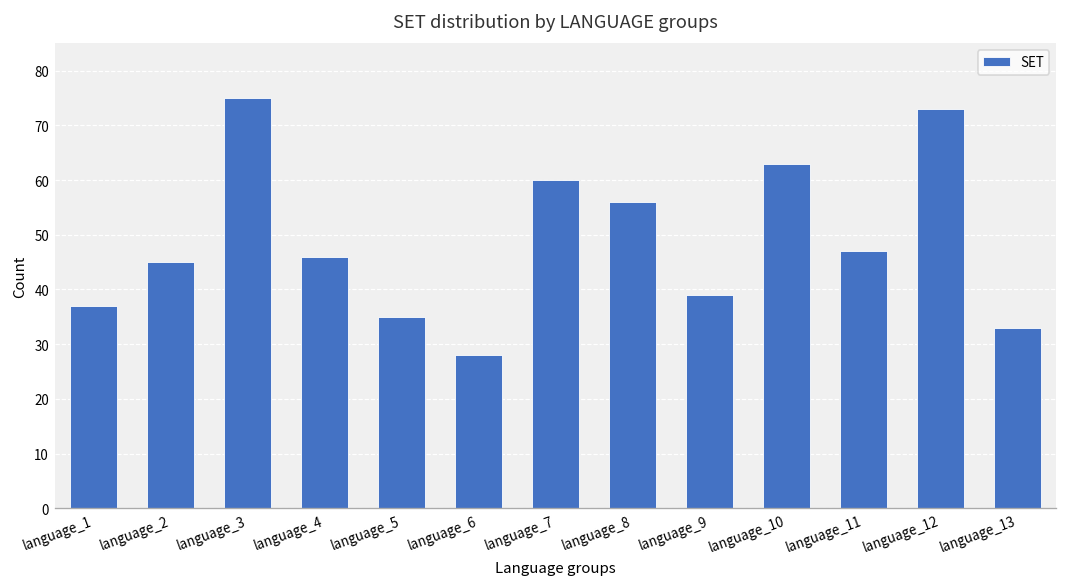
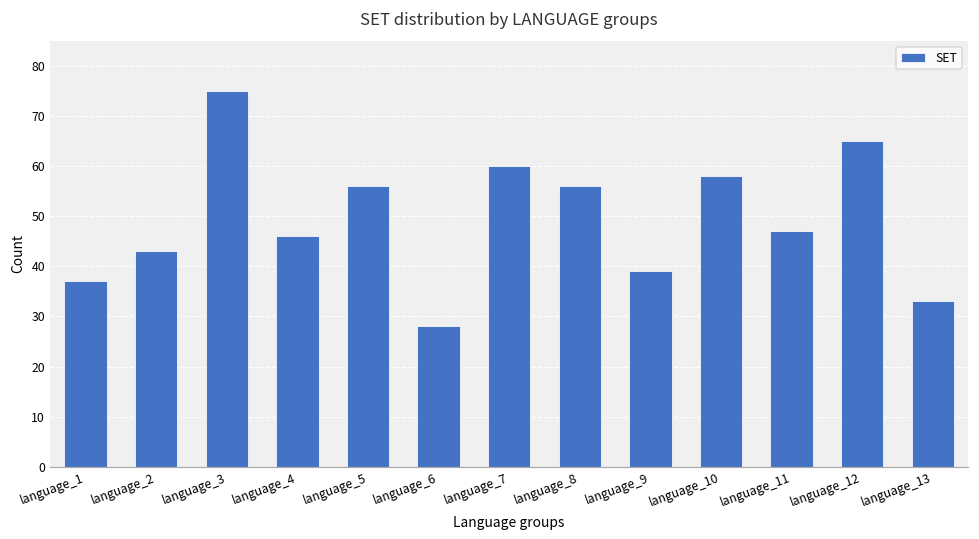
language_2: 45 -> 43
language_5: 35 -> 56
language_10: 63 -> 58
language_12: 73 -> 65
